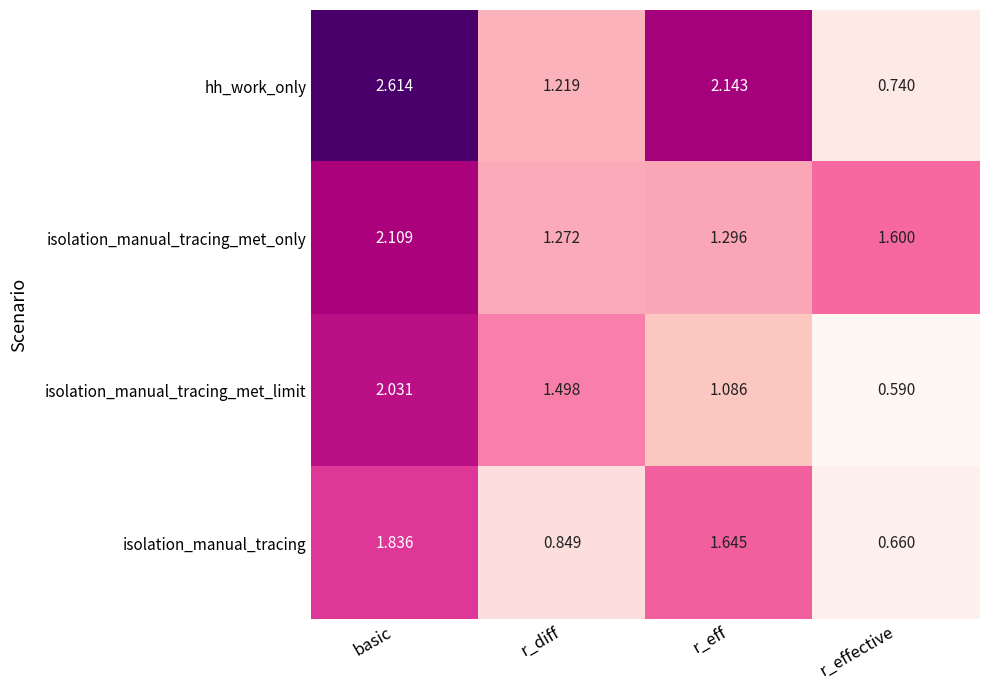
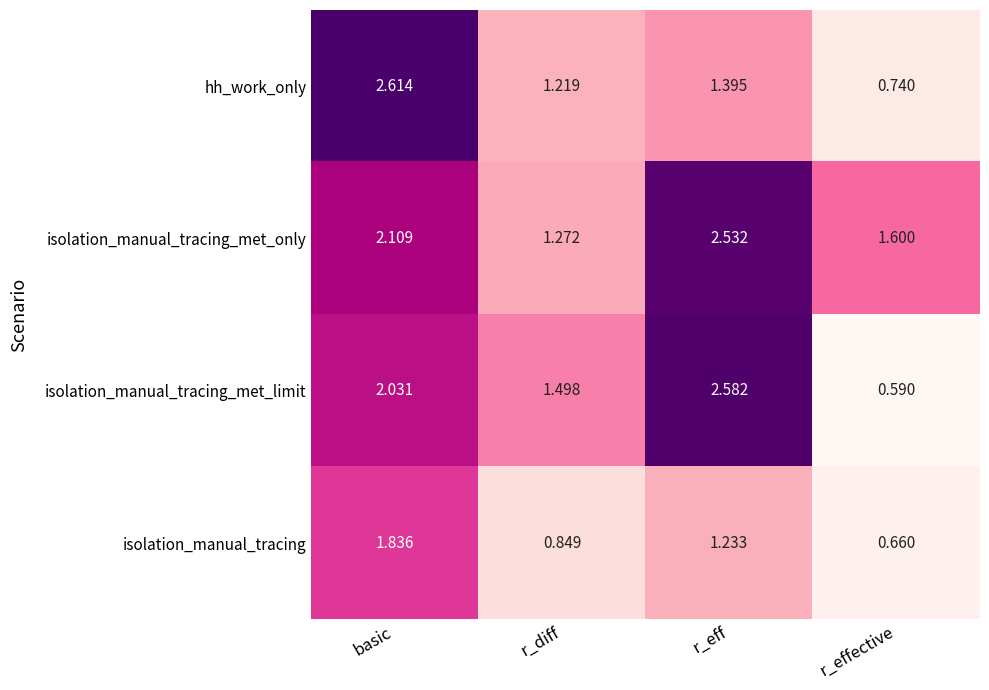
hh_work_only, r_eff: 2.143 -> 1.395
isolation_manual_tracing_met_only, r_eff: 1.296 -> 2.532
isolation_manual_tracing_met_limit, r_eff: 1.086 -> 2.582
isolation_manual_tracing, r_eff: 1.645 -> 1.233
